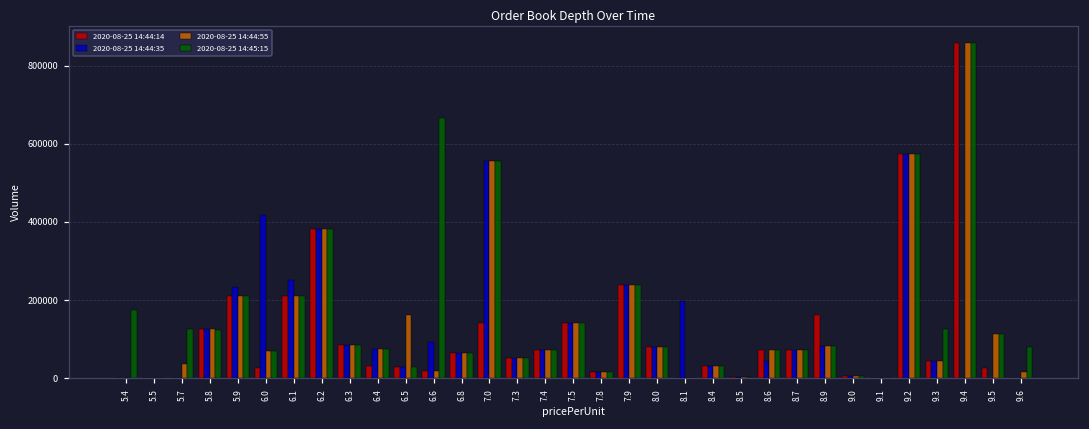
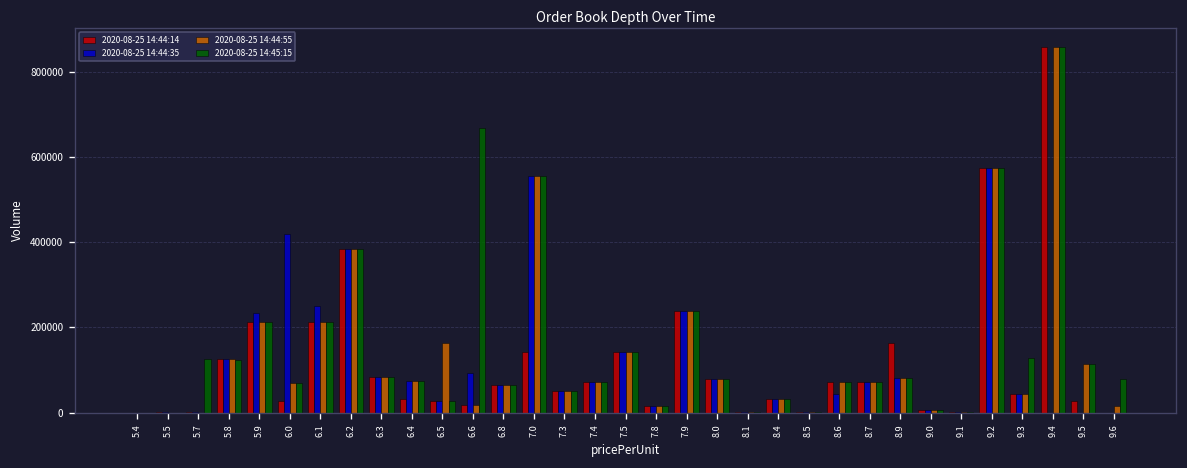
2020-08-25 14:45:15, 5.4: 170000 -> 0
2020-08-25 14:44:55, 5.7: 40000 -> 0
2020-08-25 14:44:35, 8.1: 200000 -> 0
